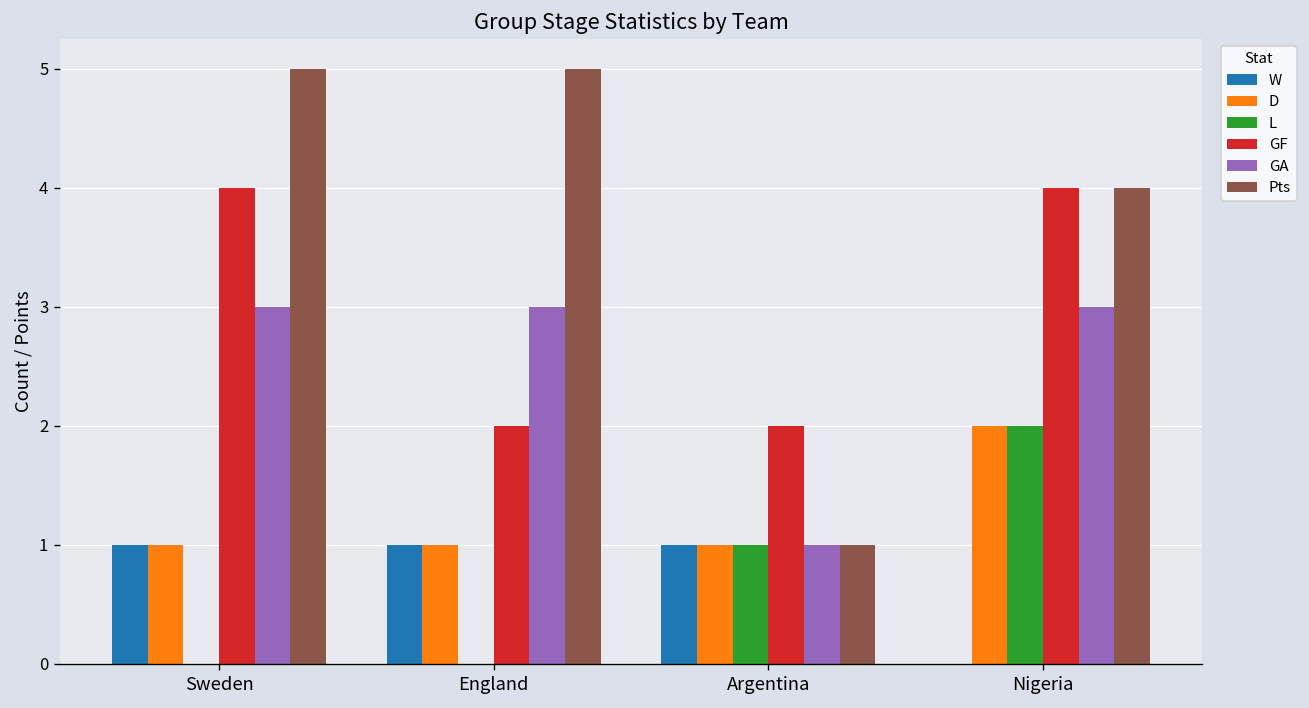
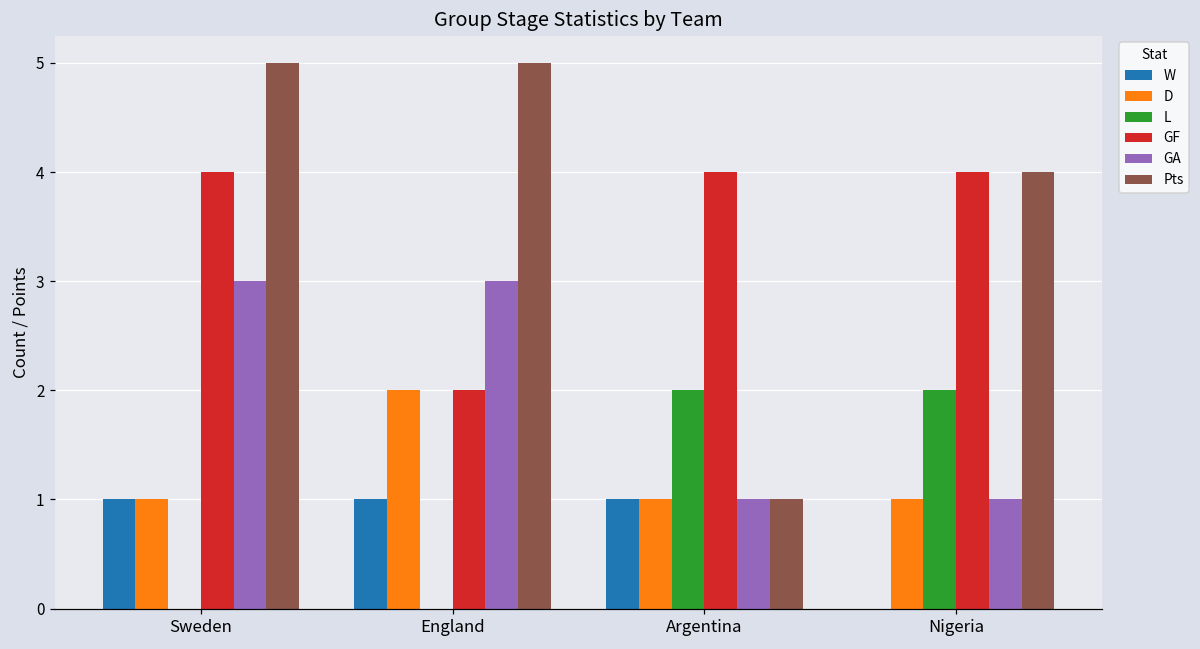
D, England: 1 -> 2
L, Argentina: 1 -> 2
GF, Argentina: 2 -> 4
D, Nigeria: 2 -> 1
GA, Nigeria: 3 -> 1
